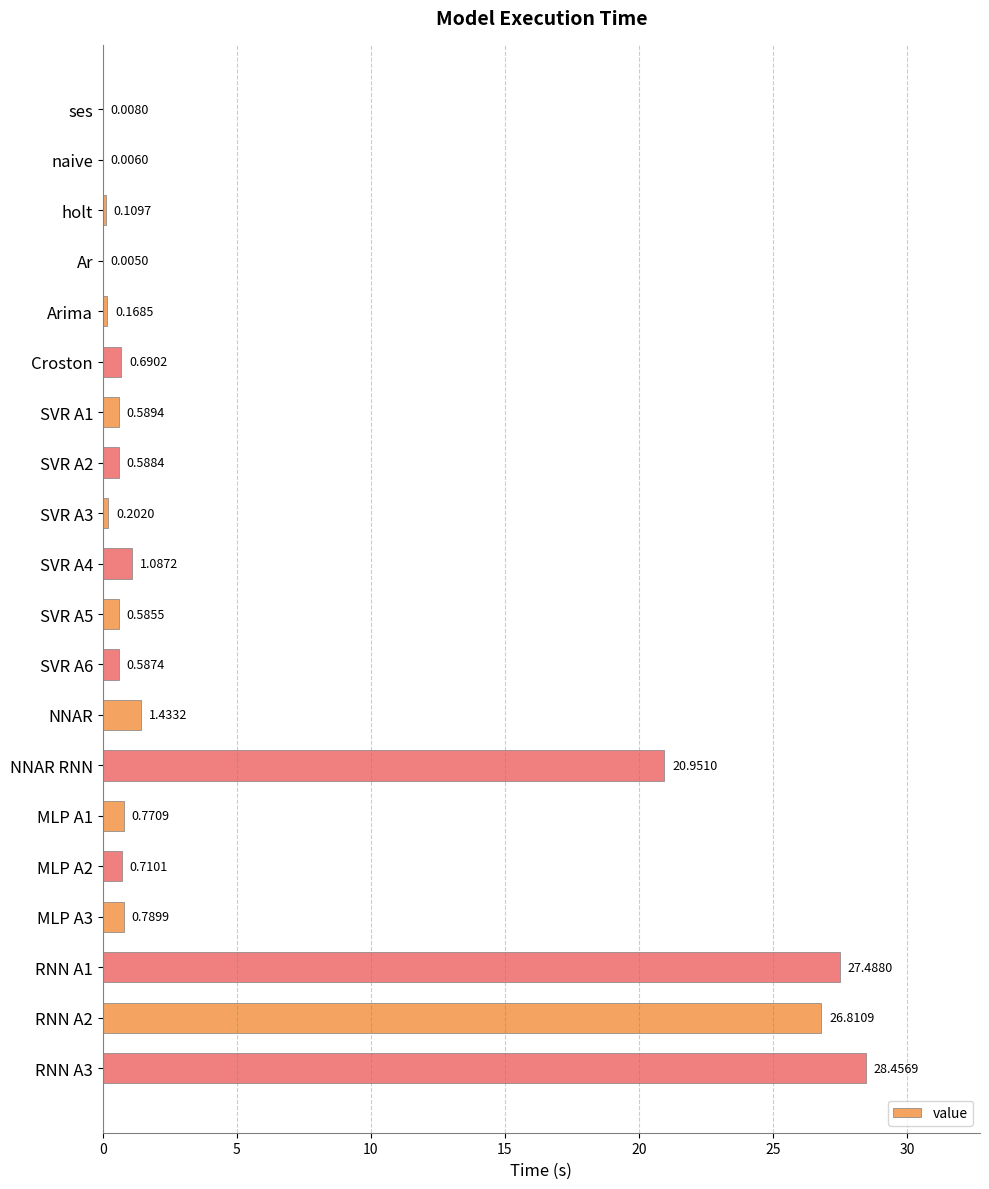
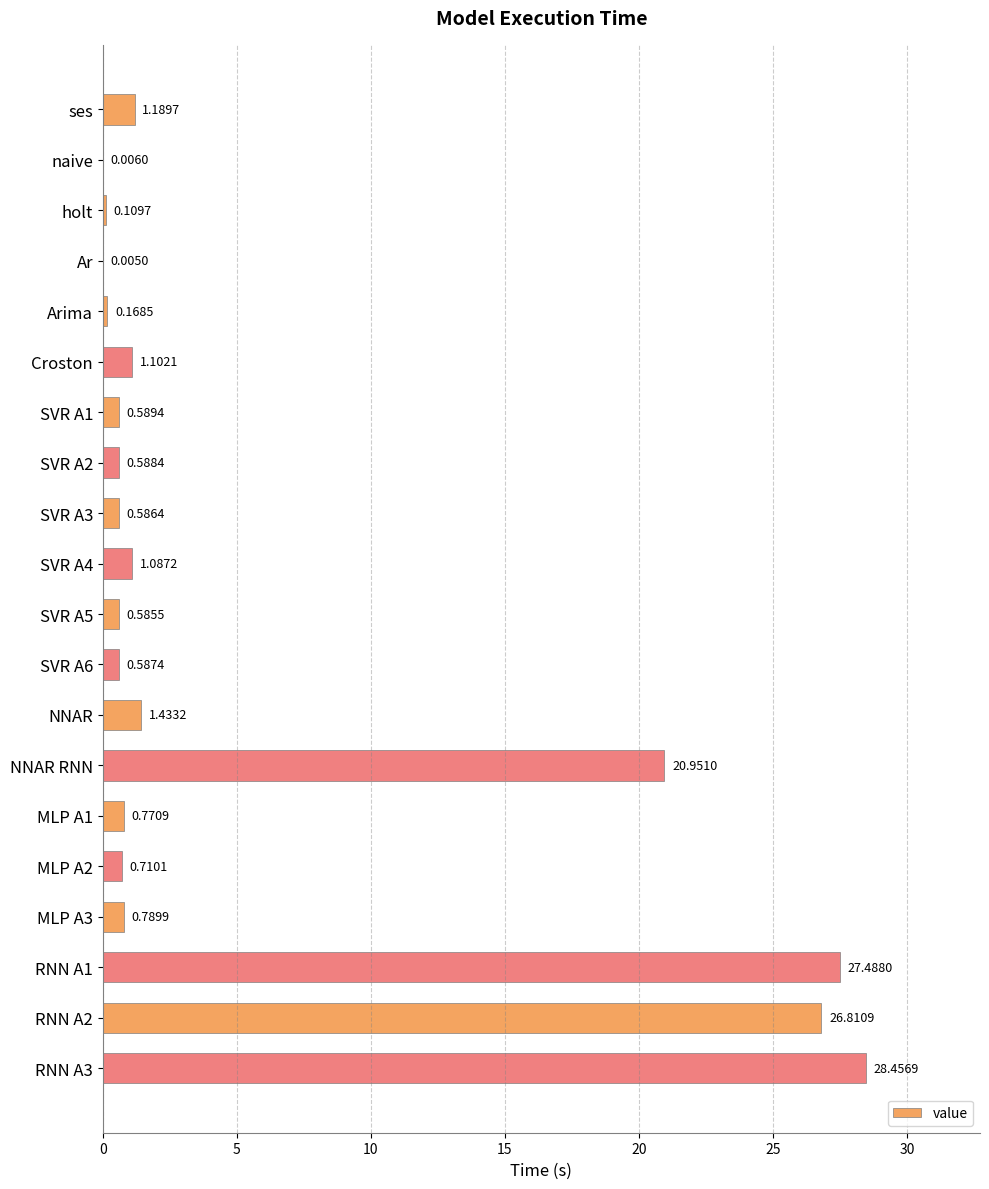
ses: 0.0080 -> 1.1897
Croston: 0.6902 -> 1.1021
SVR A3: 0.2020 -> 0.5864
